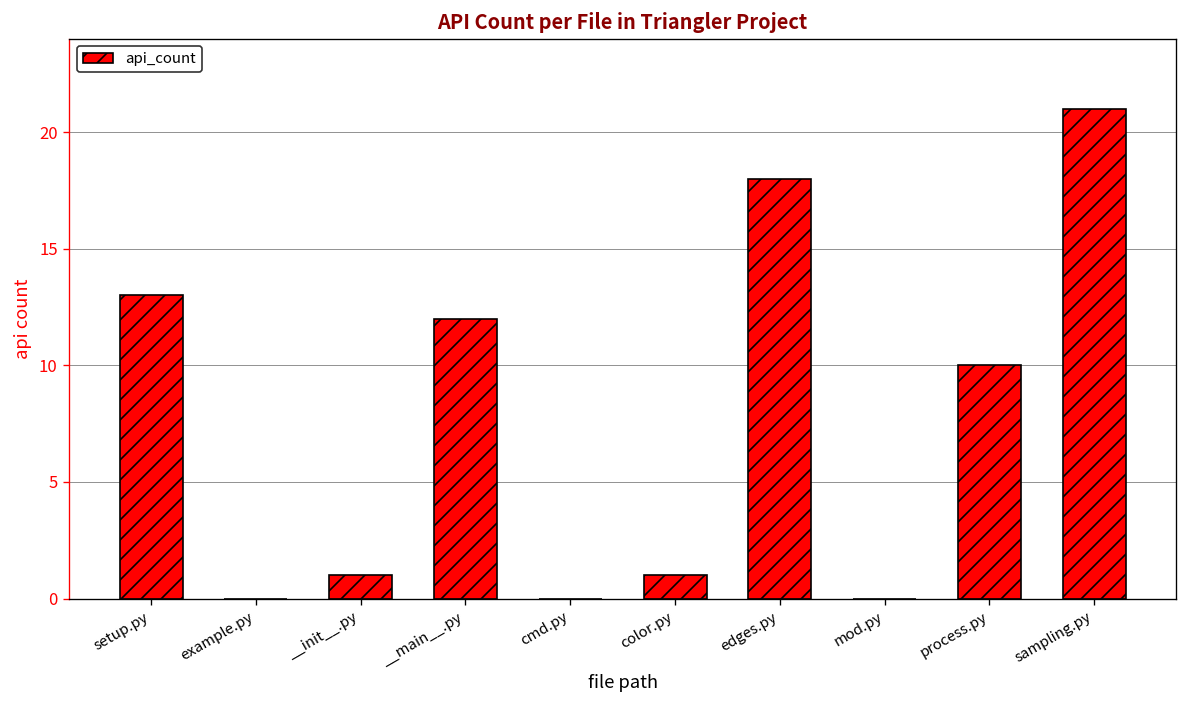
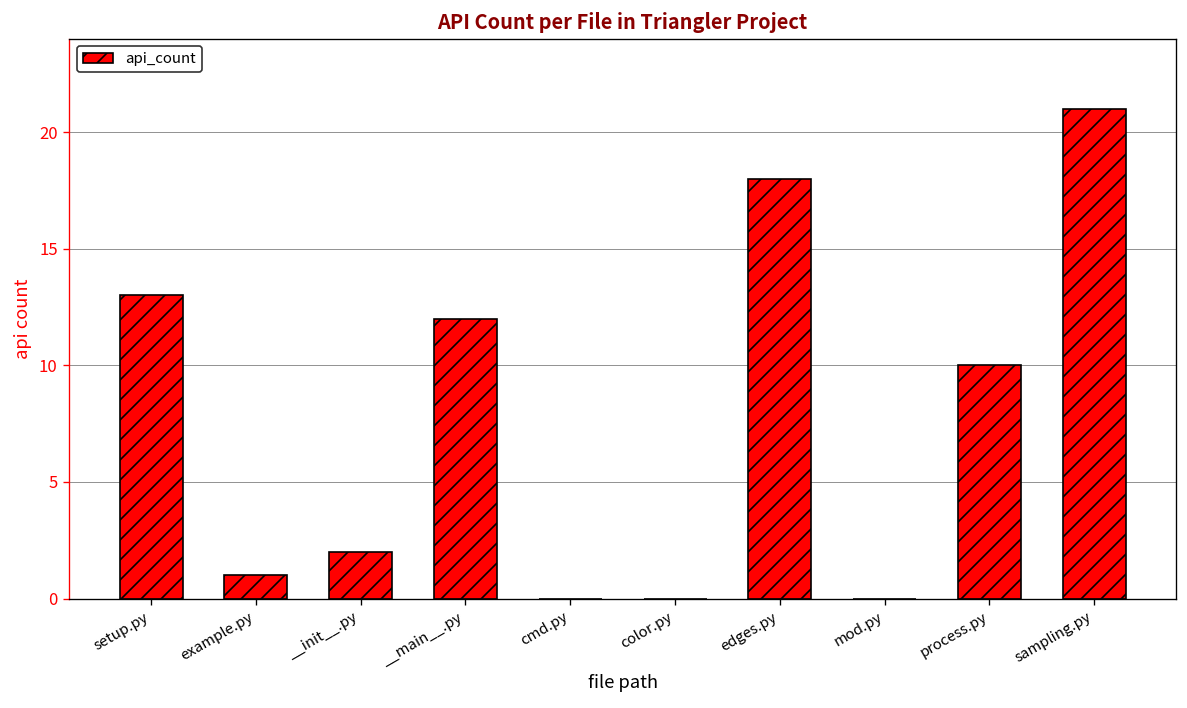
example.py: 0 -> 1
__init__.py: 1 -> 2
color.py: 1 -> 0
